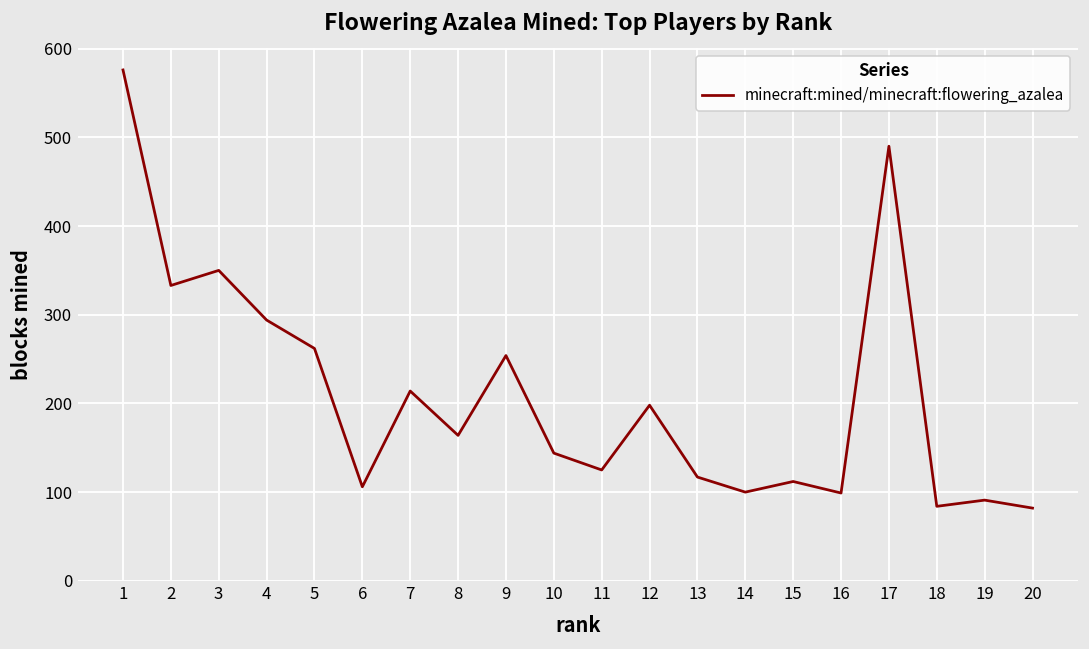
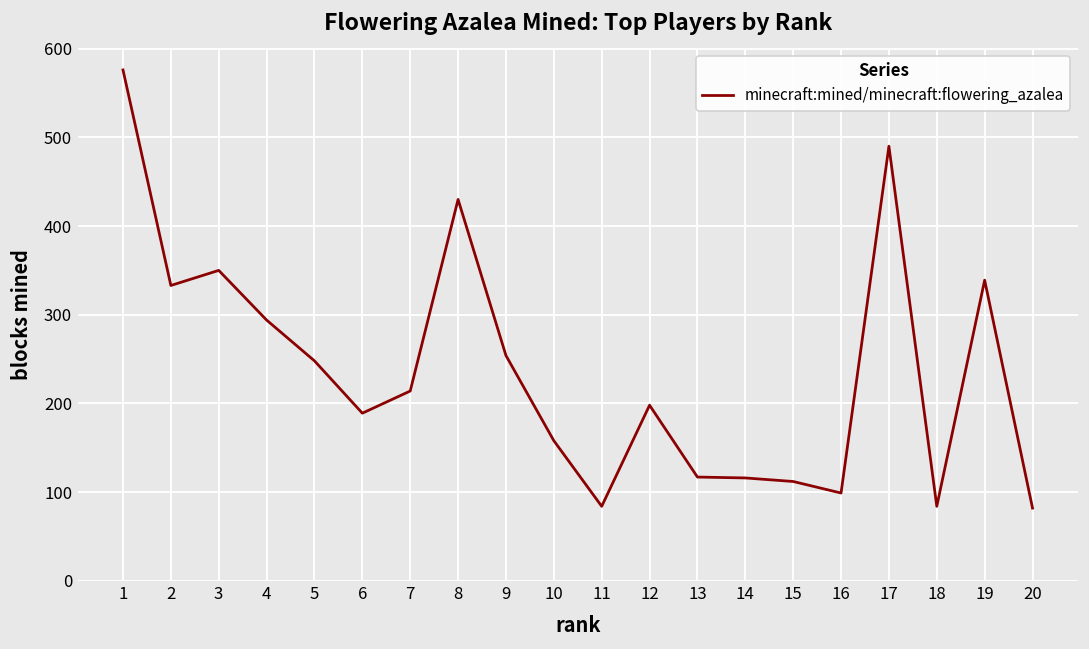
5: 260 -> 250
6: 110 -> 190
8: 160 -> 430
10: 140 -> 160
11: 130 -> 80
14: 100 -> 120
19: 90 -> 340
